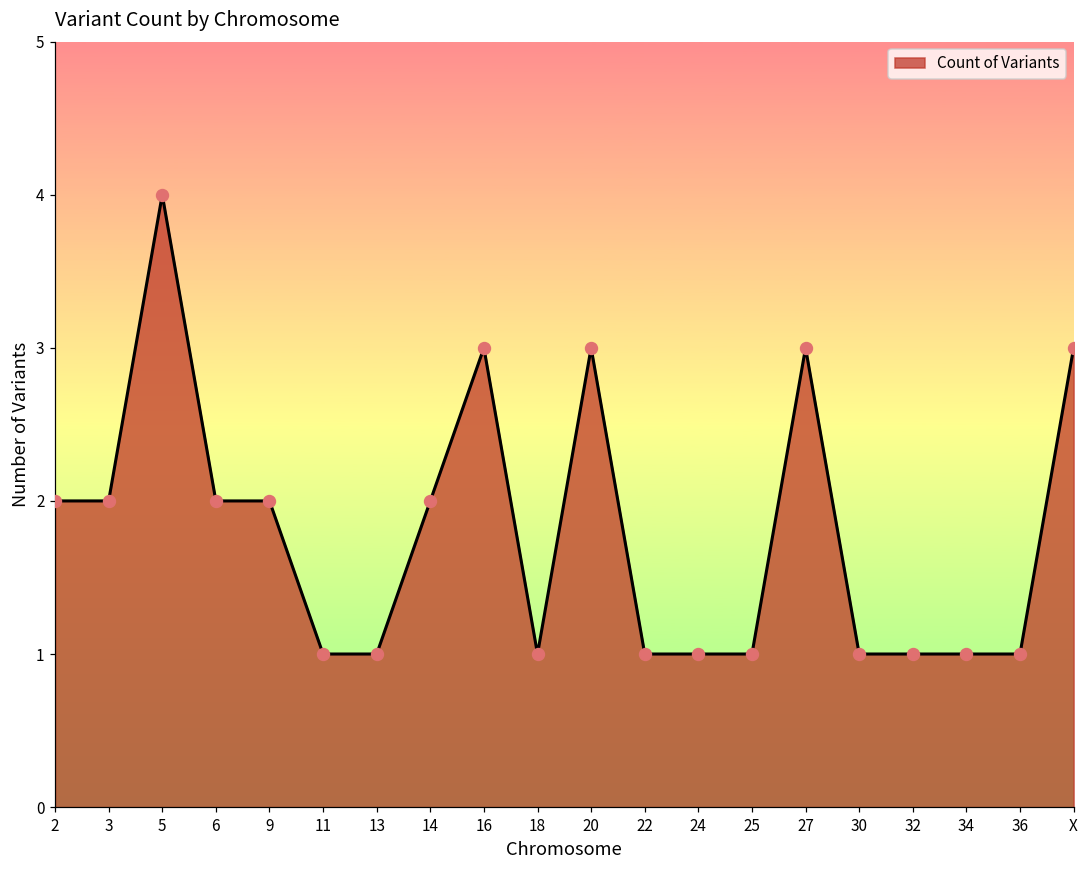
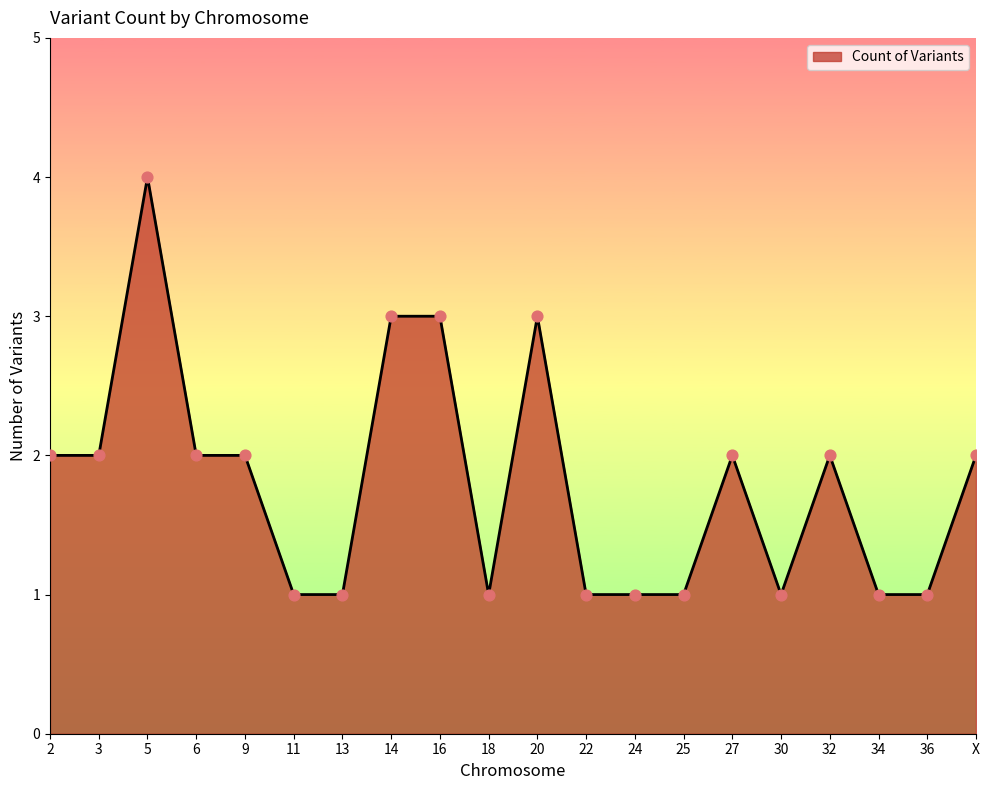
14: 2 -> 3
27: 3 -> 2
32: 1 -> 2
X: 3 -> 2
